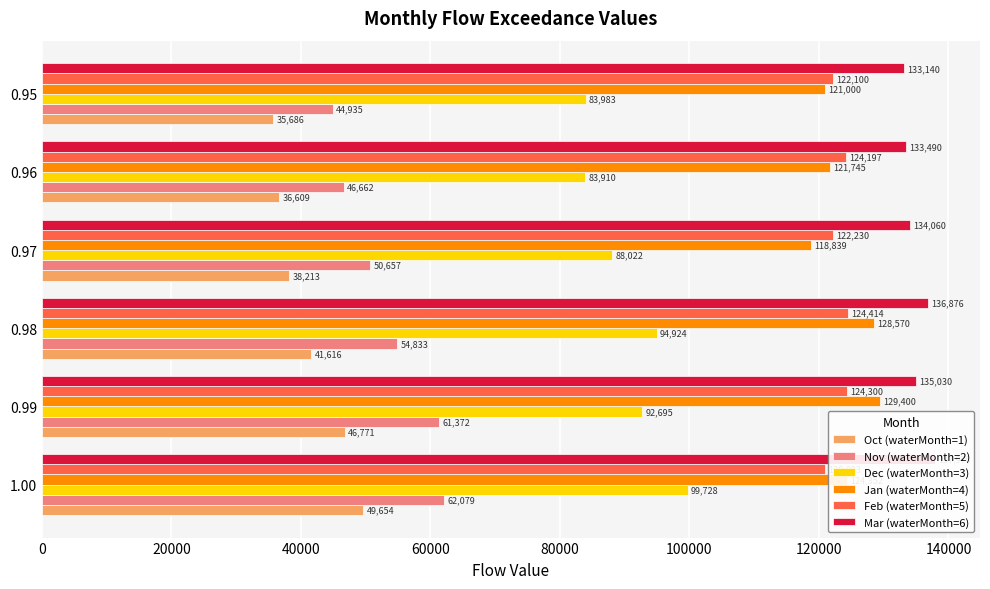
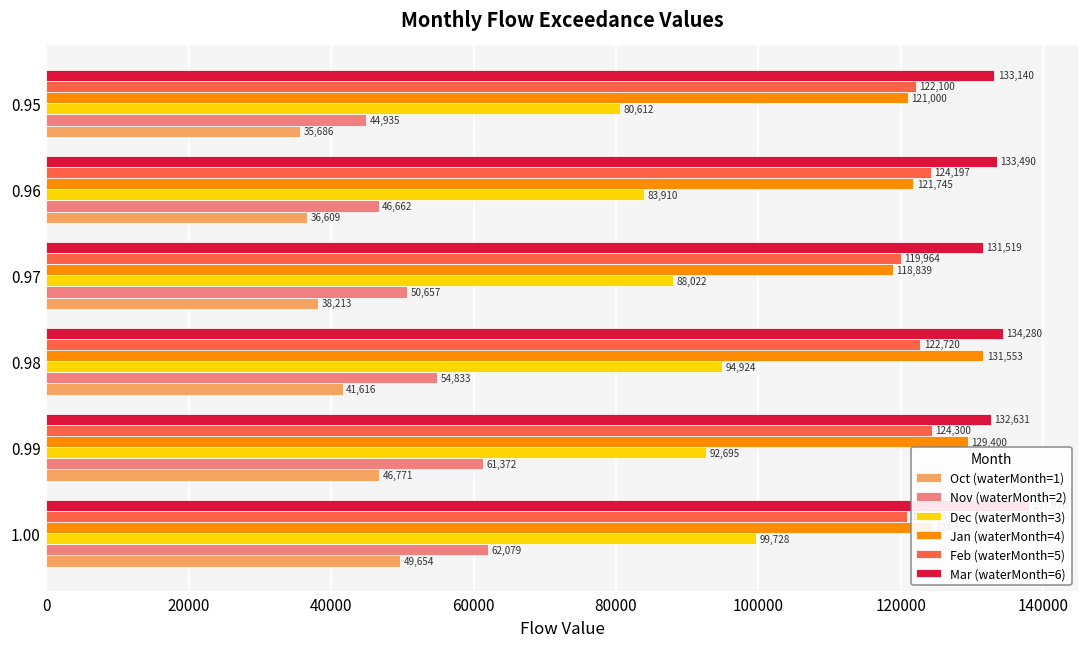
Dec (waterMonth=3), 0.95: 83,983 -> 80,612
Mar (waterMonth=6), 0.97: 134,060 -> 131,519
Feb (waterMonth=5), 0.97: 122,230 -> 119,964
Mar (waterMonth=6), 0.98: 136,876 -> 134,280
Feb (waterMonth=5), 0.98: 124,414 -> 122,720
Jan (waterMonth=4), 0.98: 128,570 -> 131,553
Mar (waterMonth=6), 0.99: 135,030 -> 132,631
